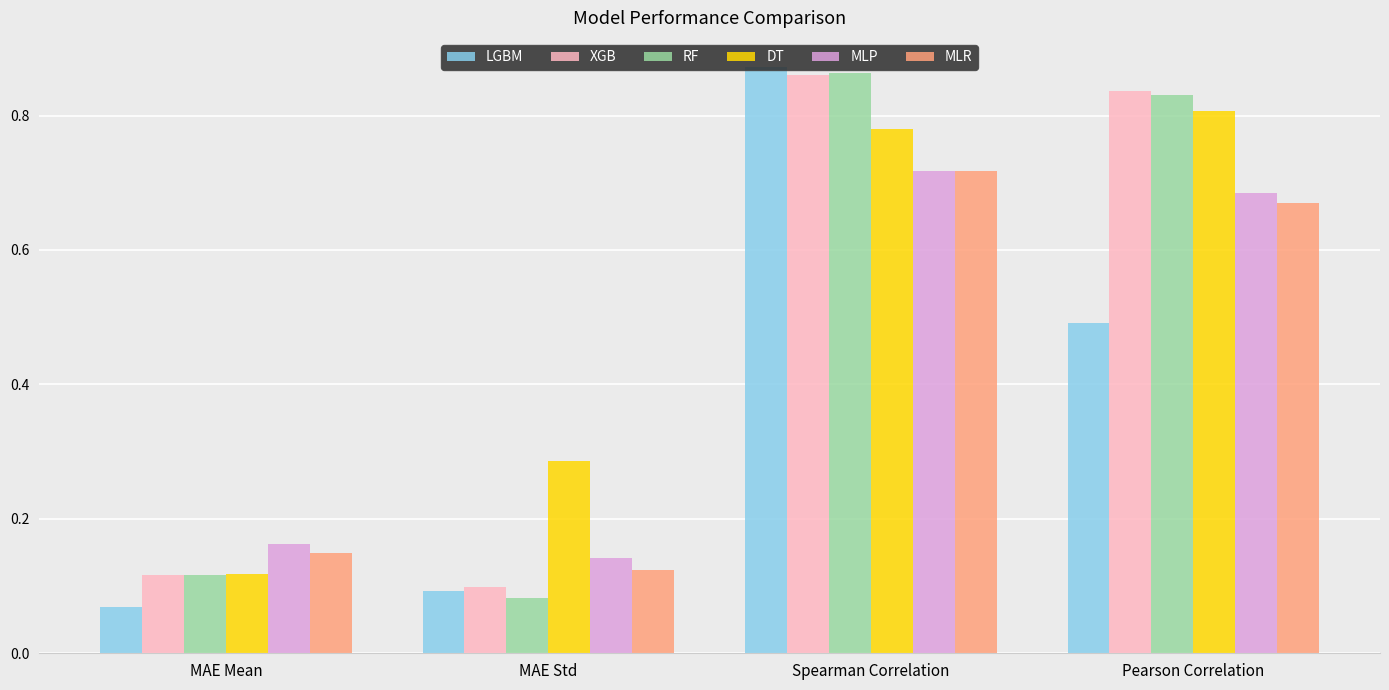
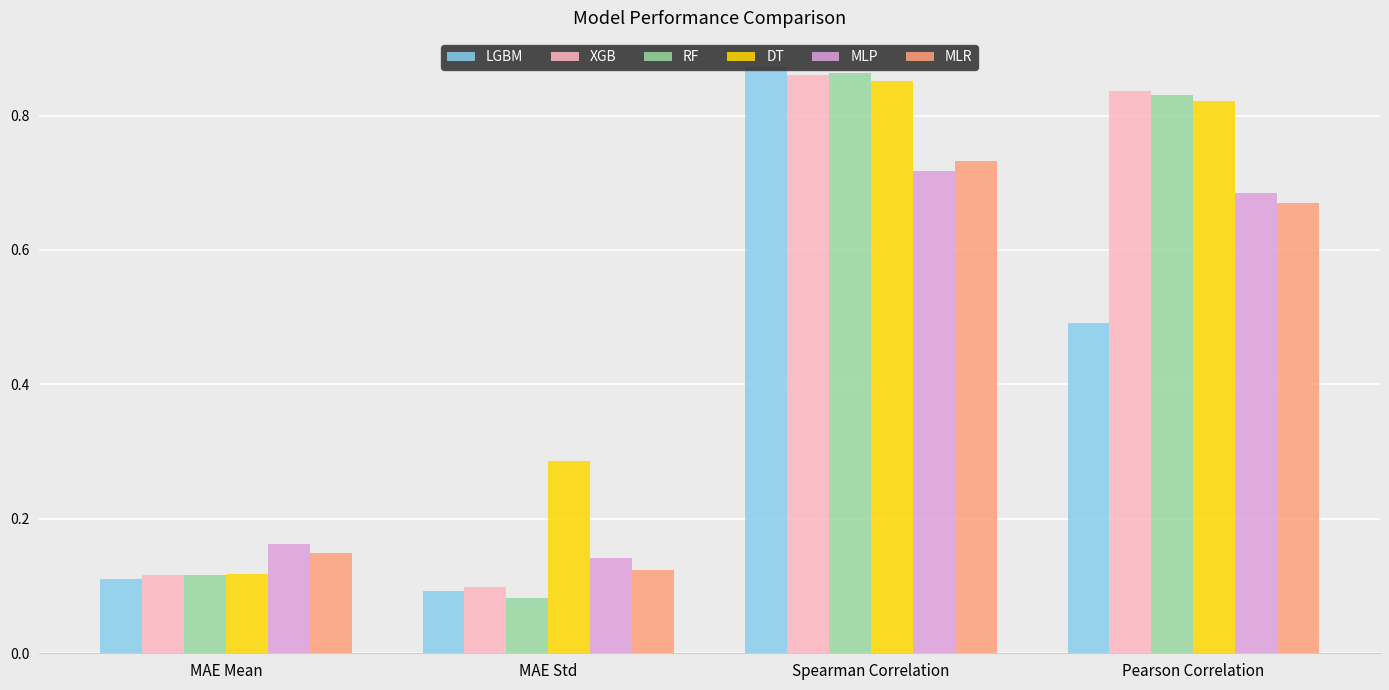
LGBM, MAE Mean: 0.07 -> 0.11
DT, Spearman Correlation: 0.78 -> 0.85
MLR, Spearman Correlation: 0.72 -> 0.73
DT, Pearson Correlation: 0.81 -> 0.82
